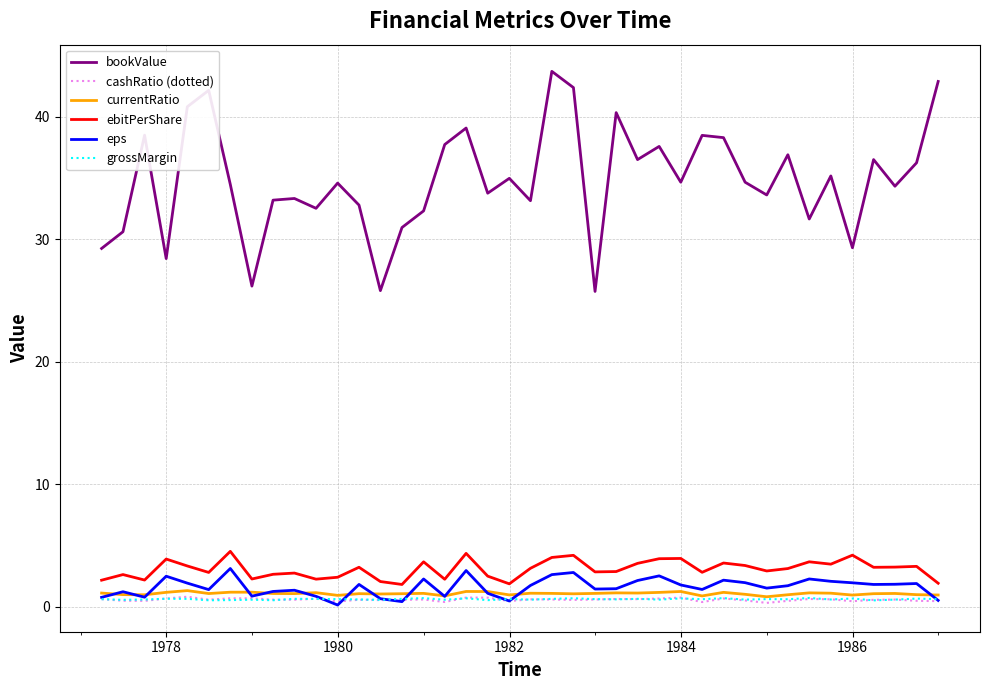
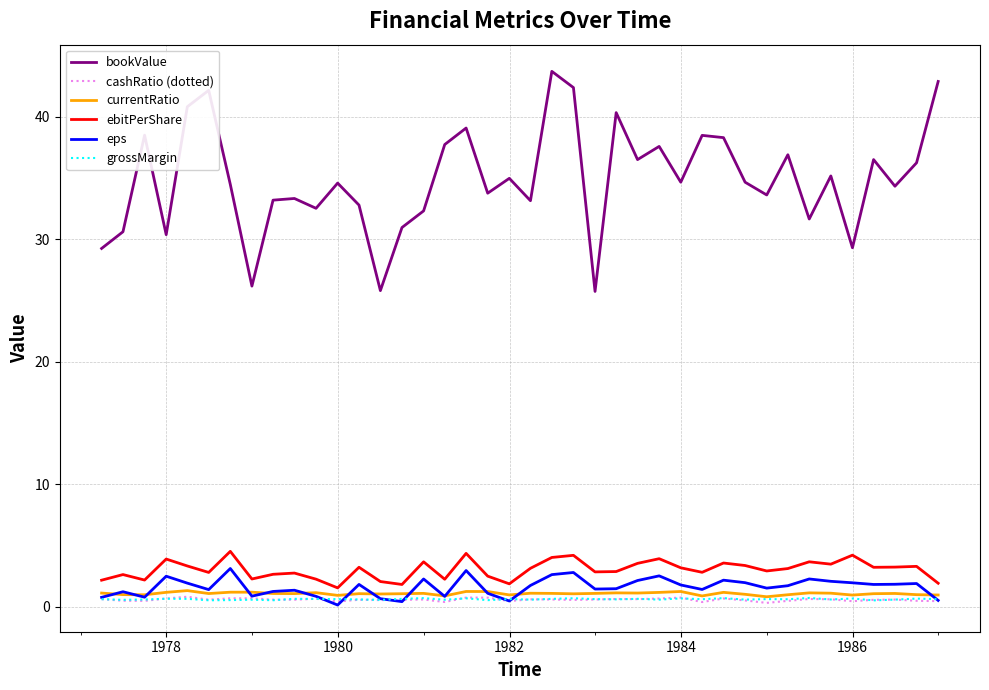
bookValue, 1978: 28.4 -> 30.4
ebitPerShare, 1980: 2.4 -> 1.5
ebitPerShare, 1984: 3.9 -> 3.2
